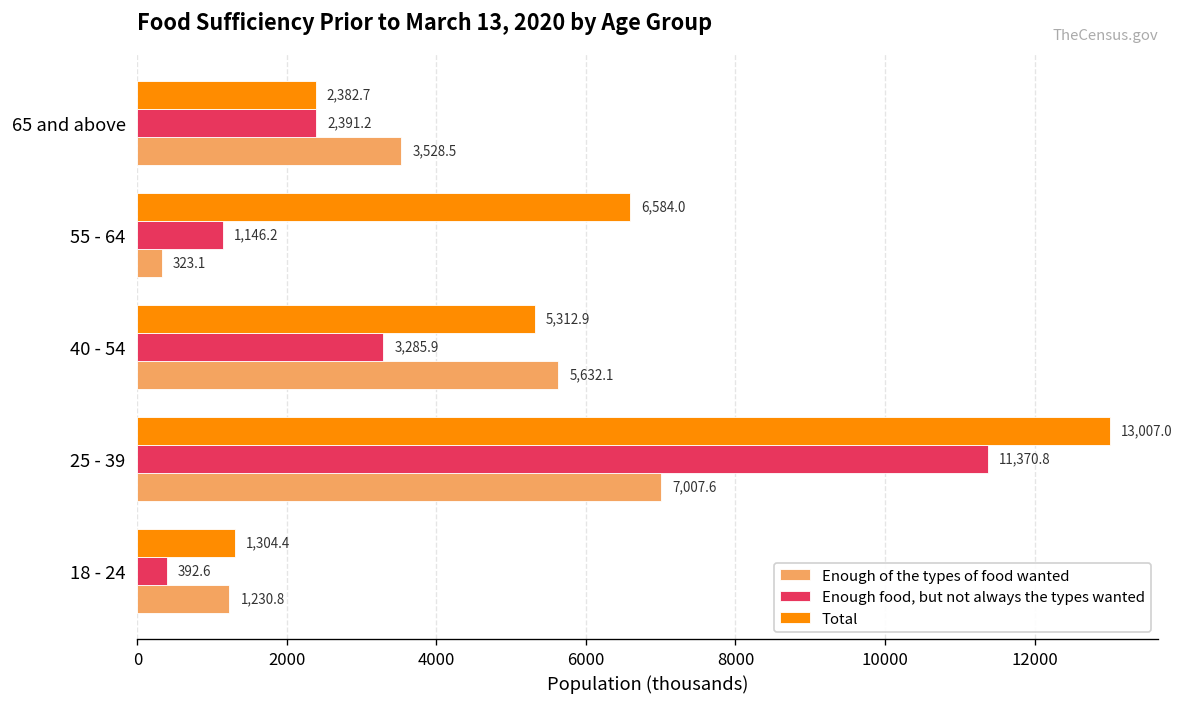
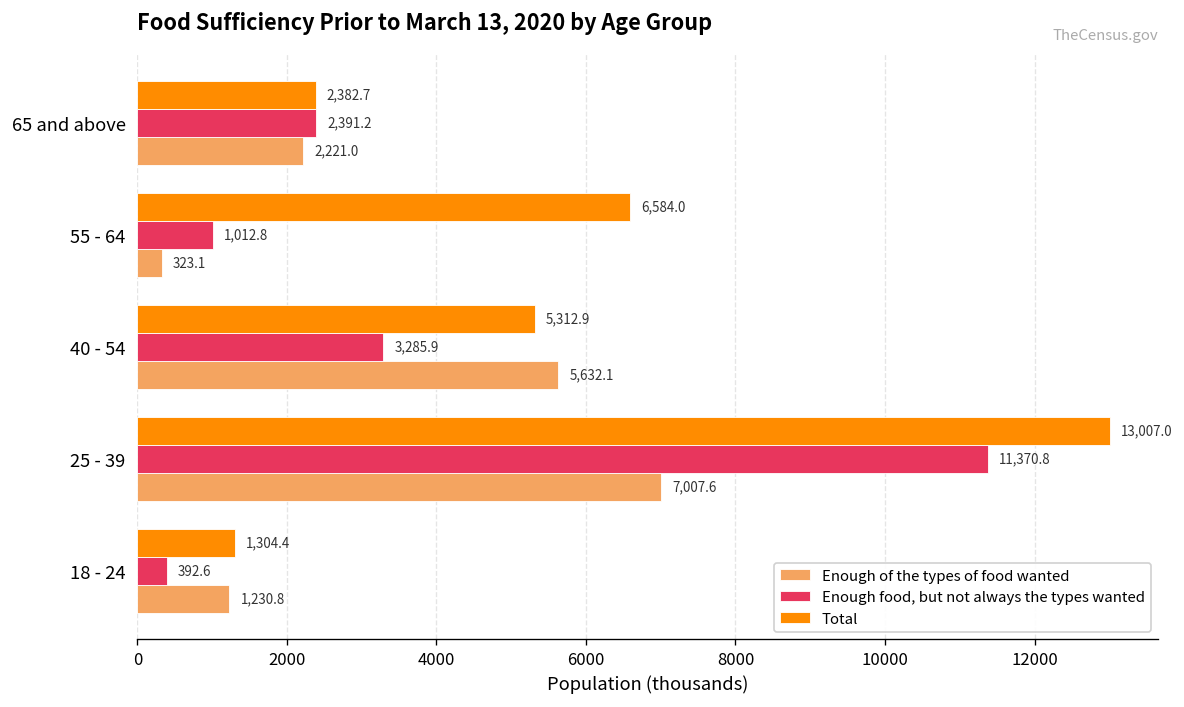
Enough of the types of food wanted, 65 and above: 3,528.5 -> 2,221.0
Enough food, but not always the types wanted, 55 - 64: 1,146.2 -> 1,012.8
